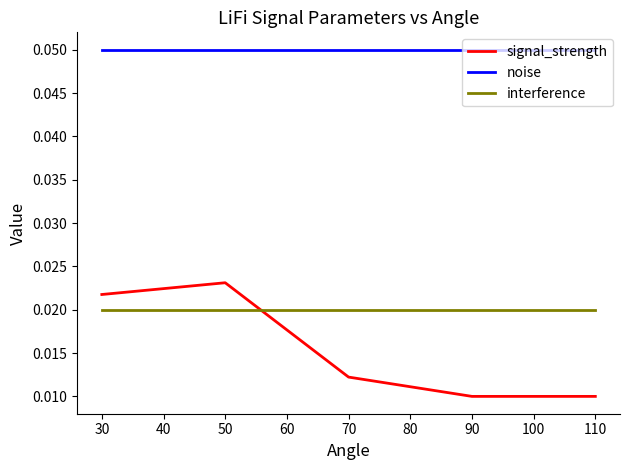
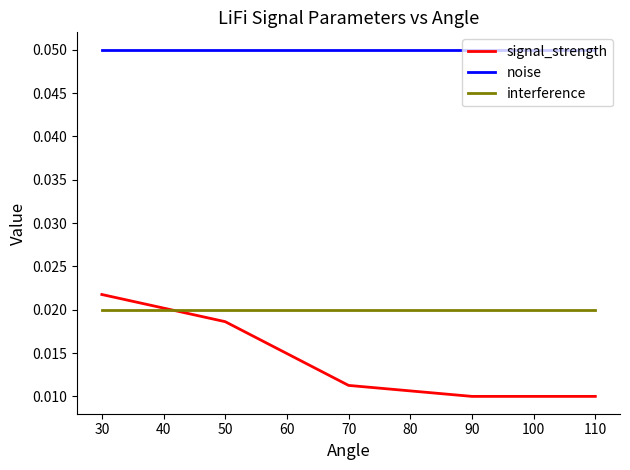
signal_strength, 50: 0.023 -> 0.019
signal_strength, 70: 0.012 -> 0.011
